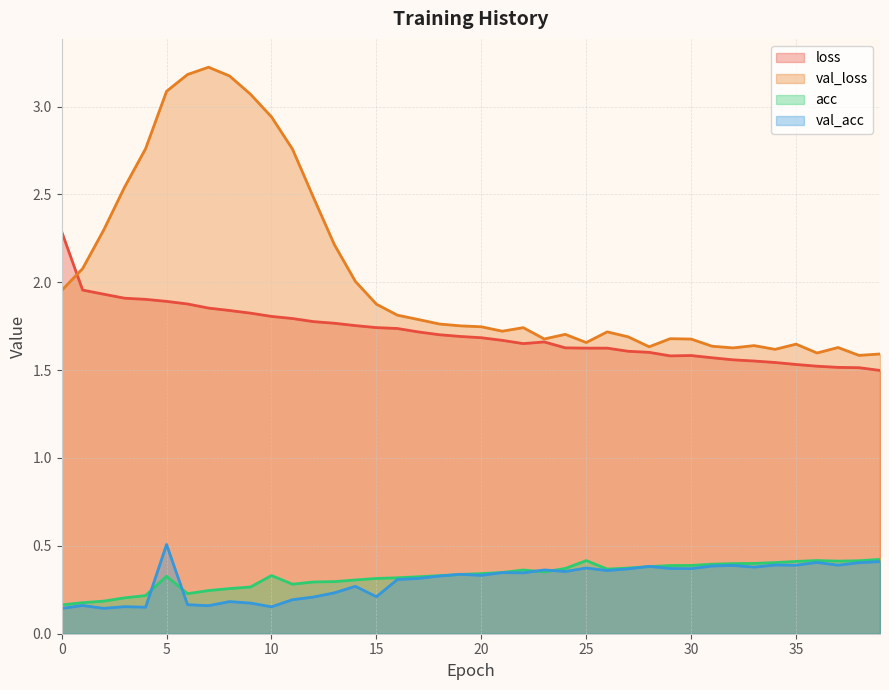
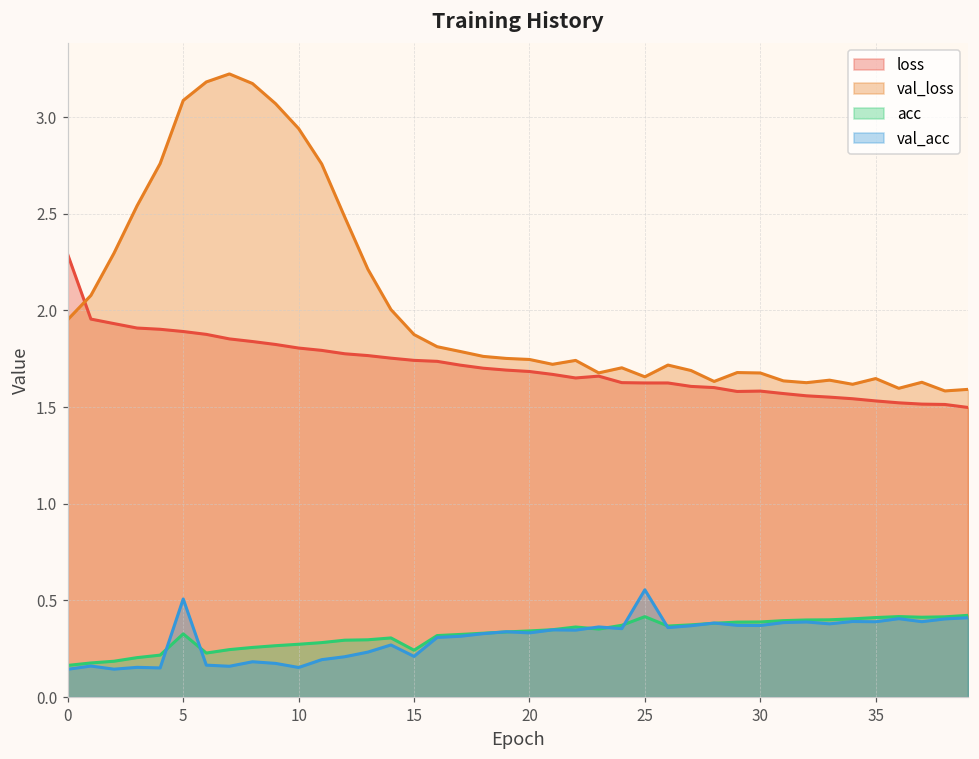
acc, 10: 0.33 -> 0.27
acc, 15: 0.31 -> 0.24
val_acc, 25: 0.37 -> 0.56
